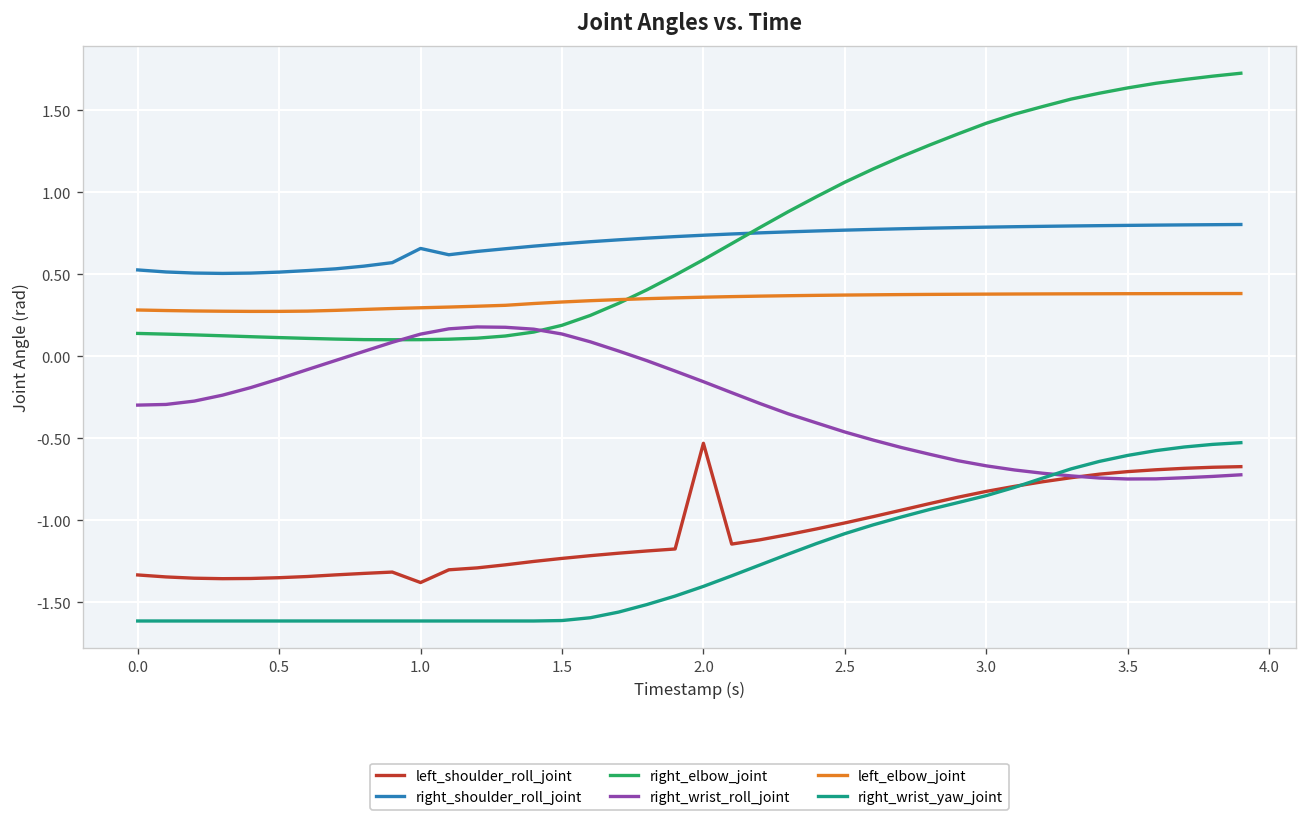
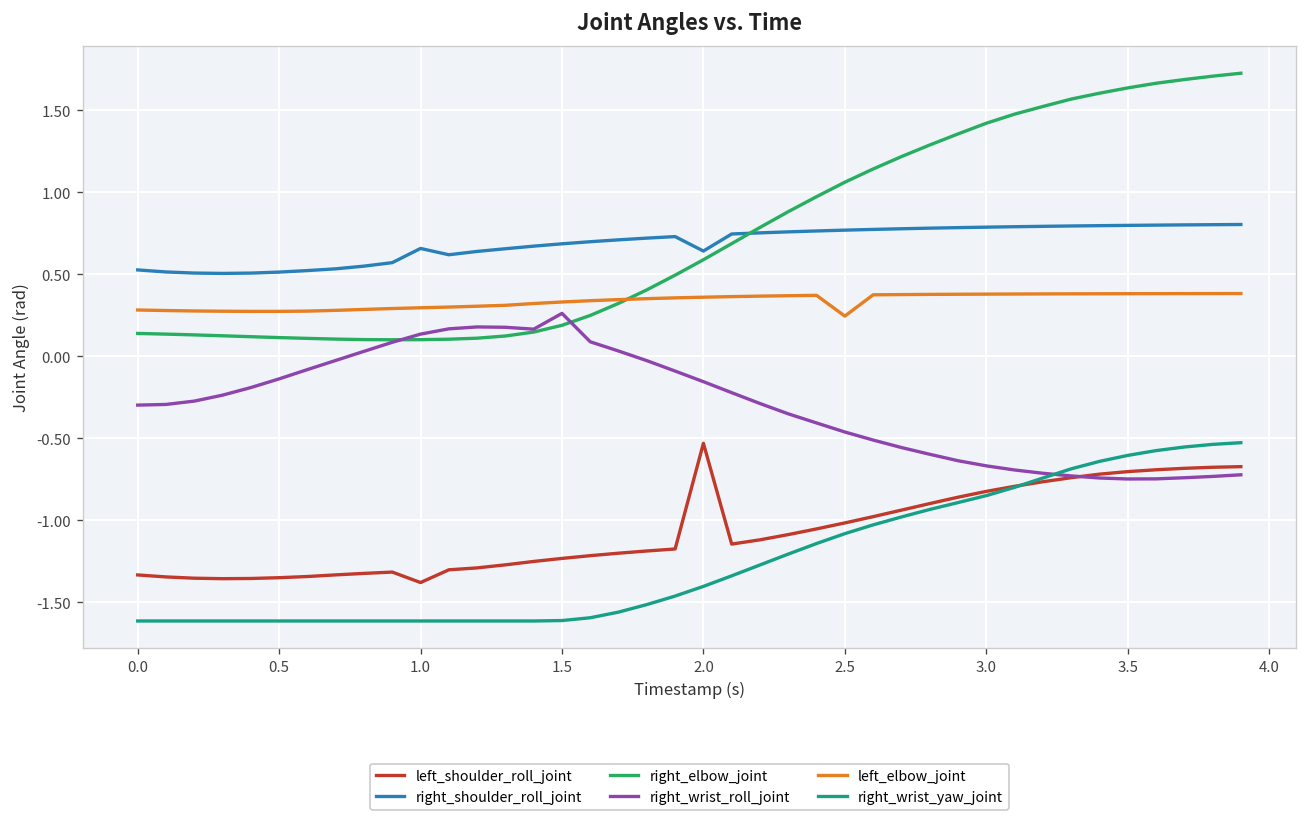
right_wrist_roll_joint, 1.5: 0.14 -> 0.26
right_shoulder_roll_joint, 2.0: 0.74 -> 0.64
left_elbow_joint, 2.5: 0.37 -> 0.25
